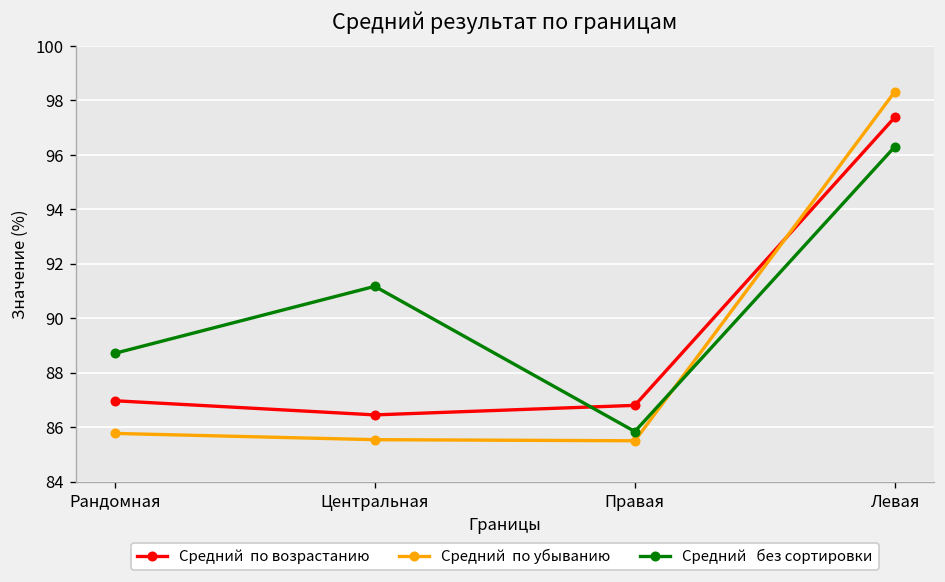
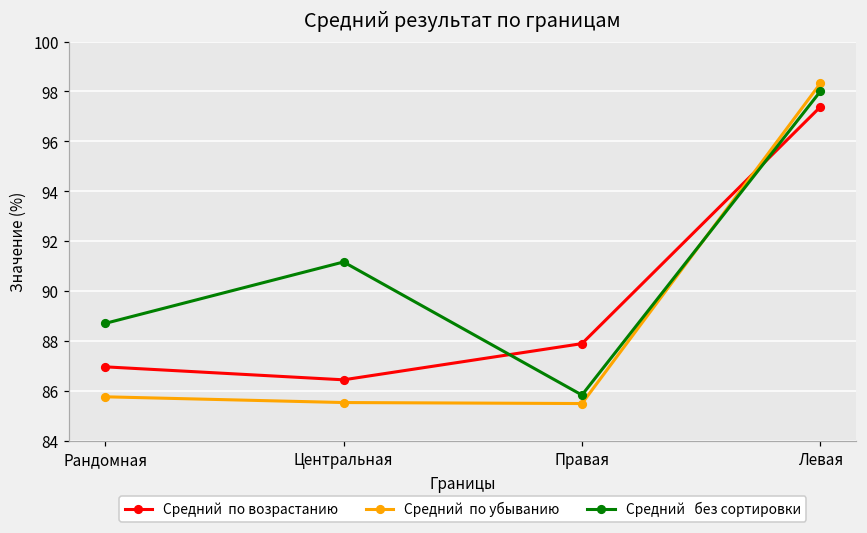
Средний по возрастанию, Правая: 86.8 -> 87.9
Средний без сортировки, Левая: 96.3 -> 98.0
